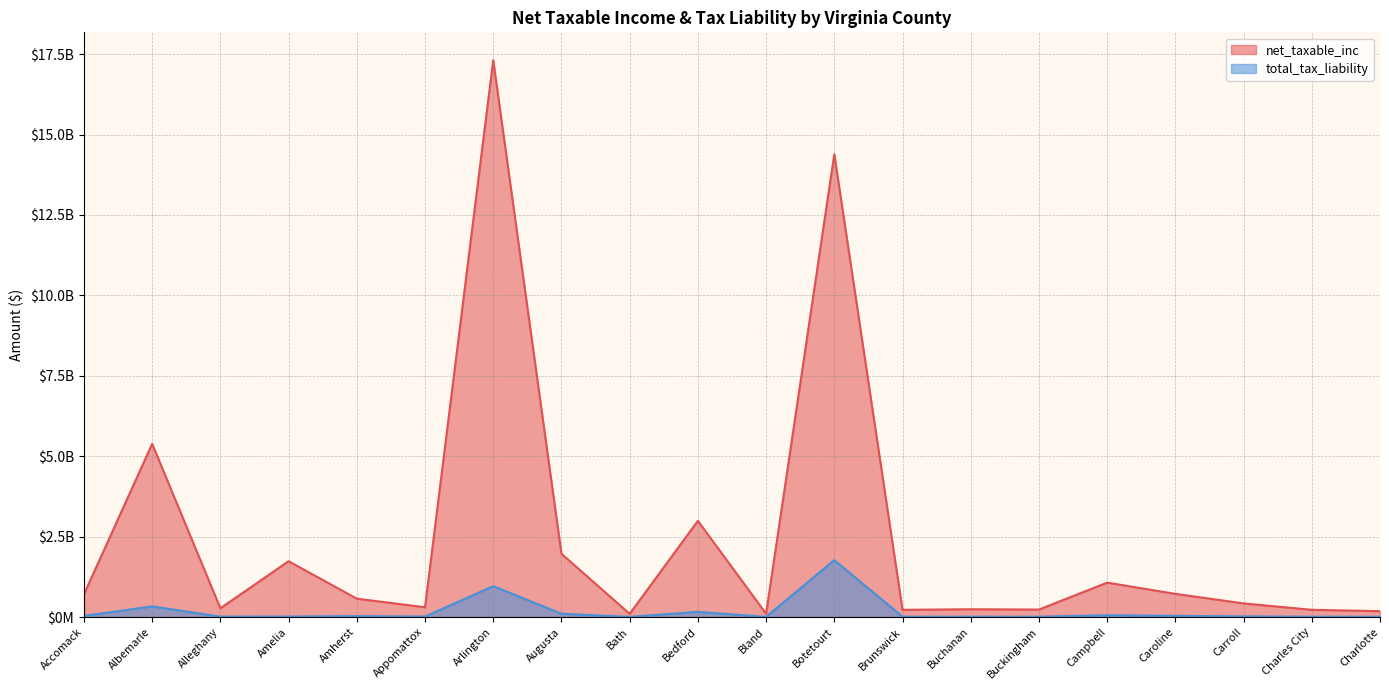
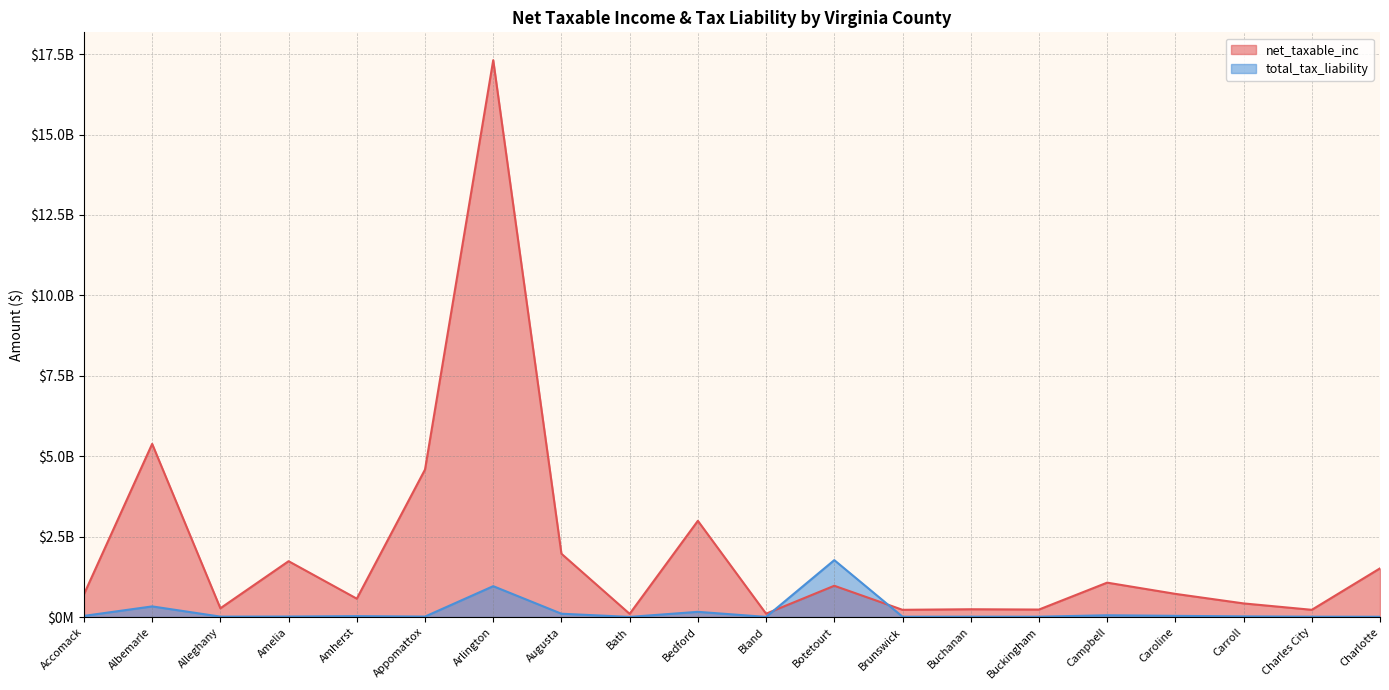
net_taxable_inc, Appomattox: $300000000 -> $4600000000
net_taxable_inc, Botetourt: $14400000000 -> $1000000000
net_taxable_inc, Charlotte: $200000000 -> $1500000000
